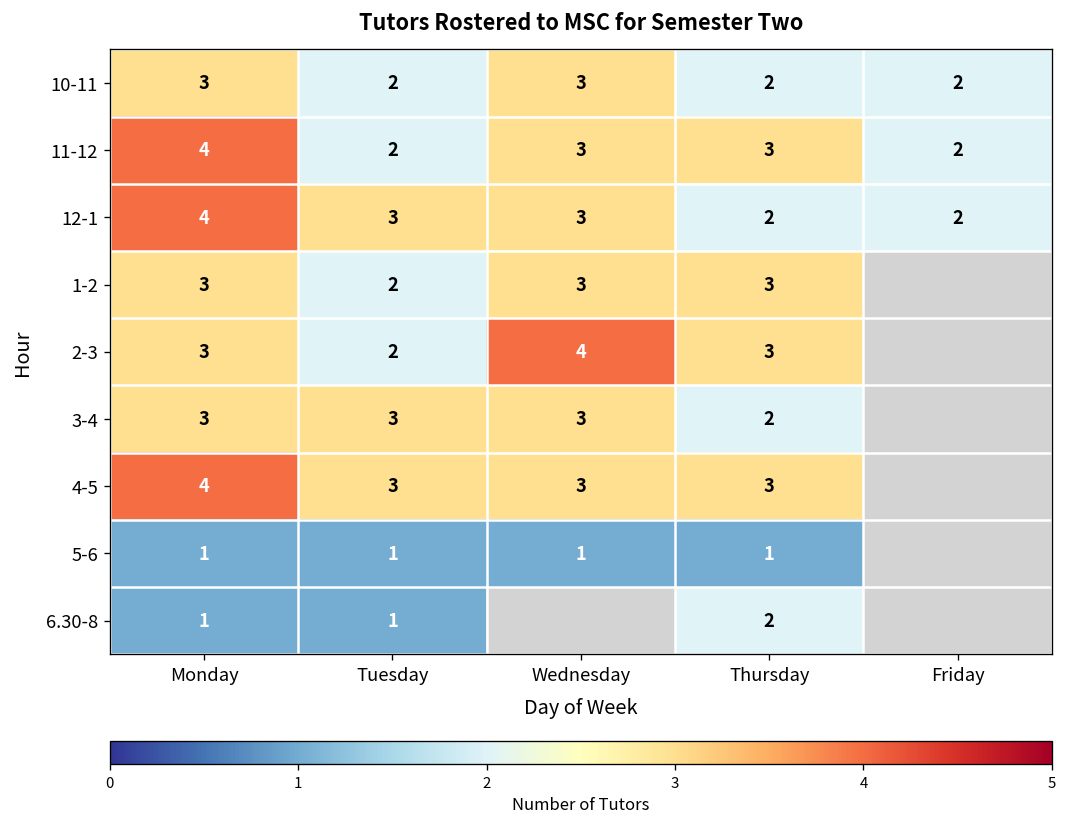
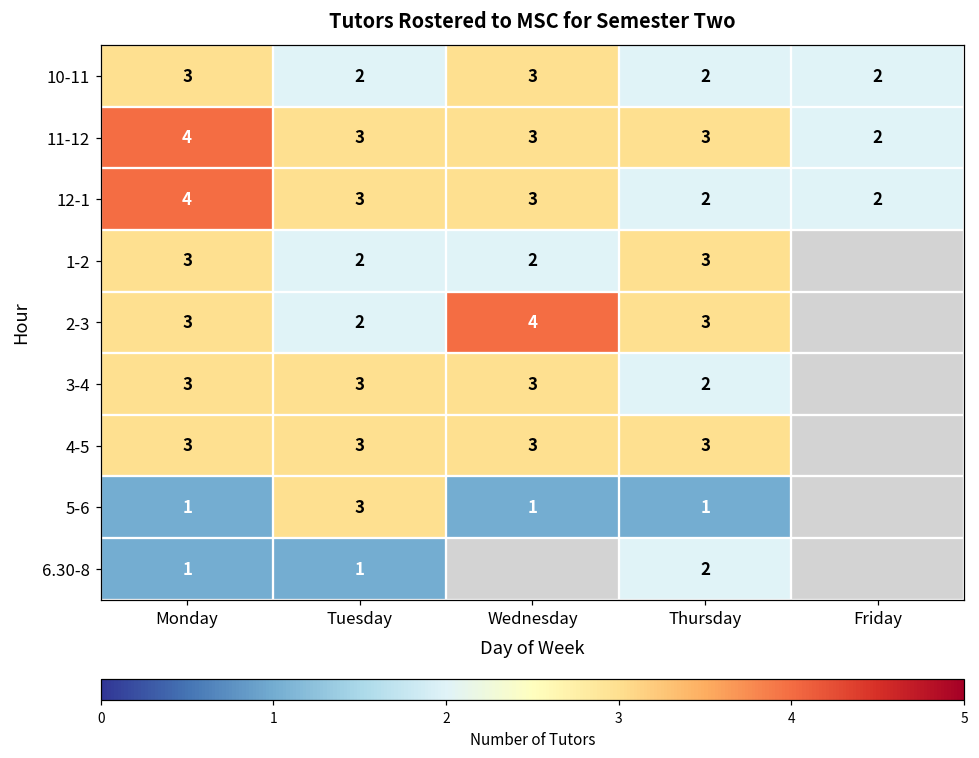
11-12, Tuesday: 2 -> 3
1-2, Wednesday: 3 -> 2
4-5, Monday: 4 -> 3
5-6, Tuesday: 1 -> 3
